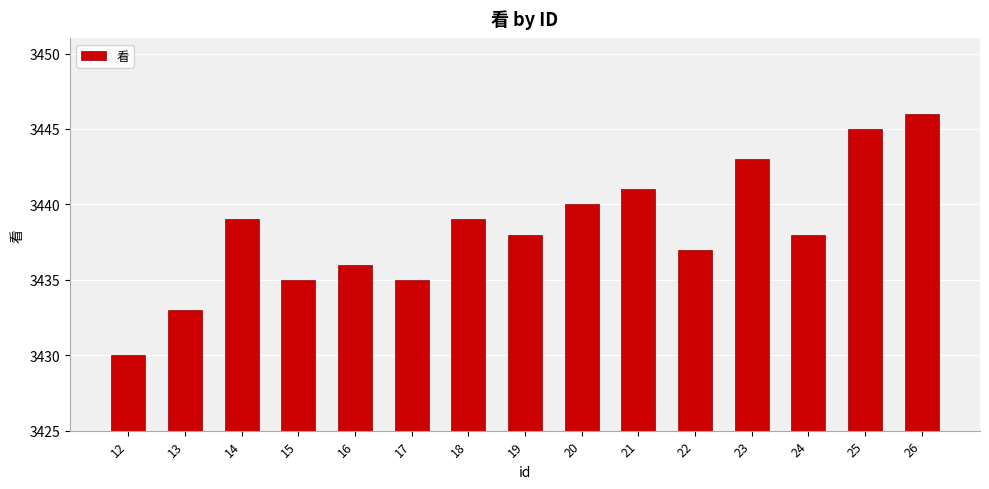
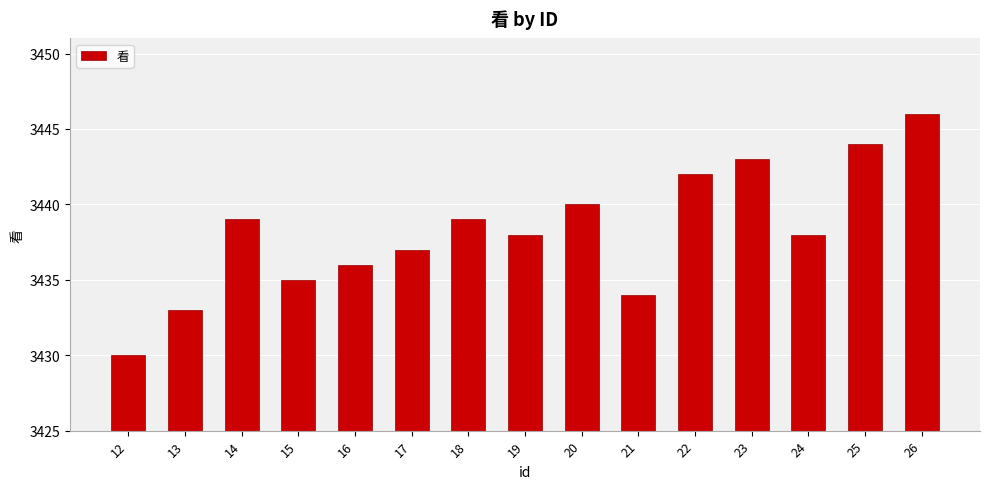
17: 3435 -> 3437
21: 3441 -> 3434
22: 3437 -> 3442
25: 3445 -> 3444
